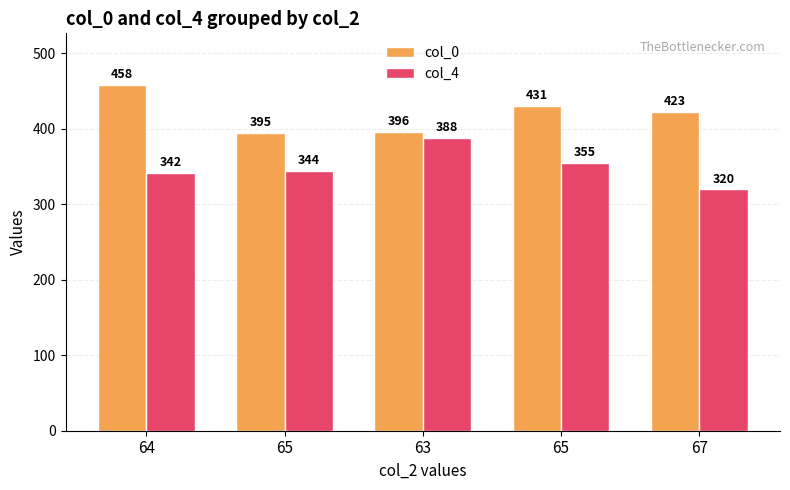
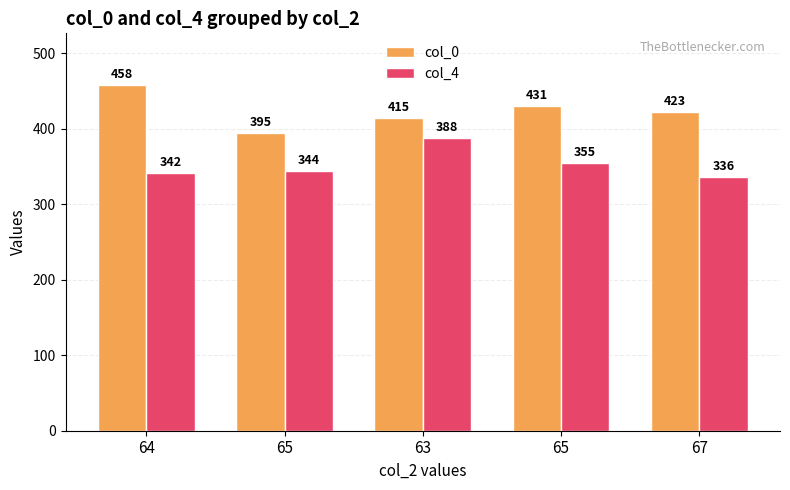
col_0, 63: 396 -> 415
col_4, 67: 320 -> 336
